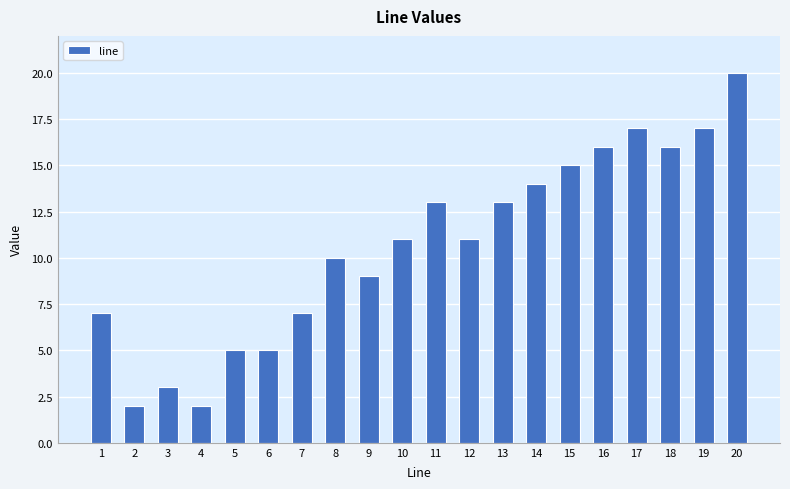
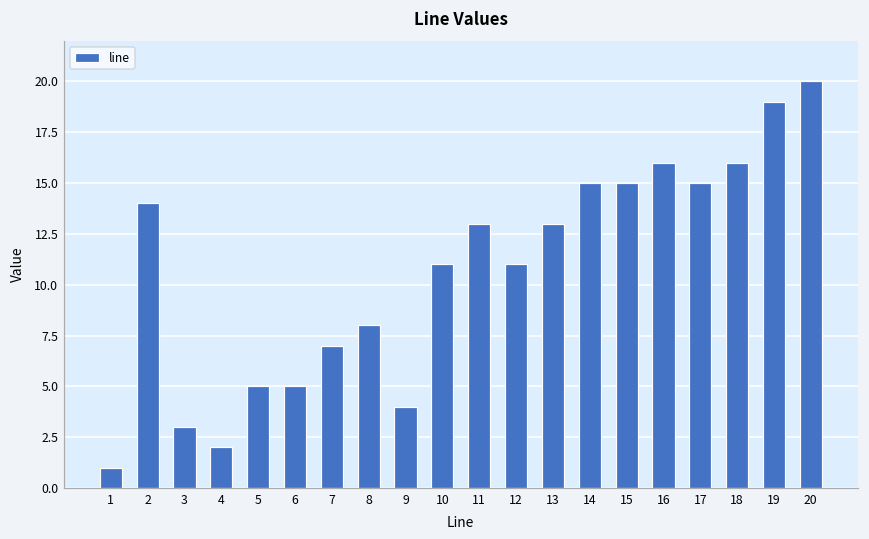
1: 7 -> 1
2: 2 -> 14
8: 10 -> 8
9: 9 -> 4
14: 14 -> 15
17: 17 -> 15
19: 17 -> 19
